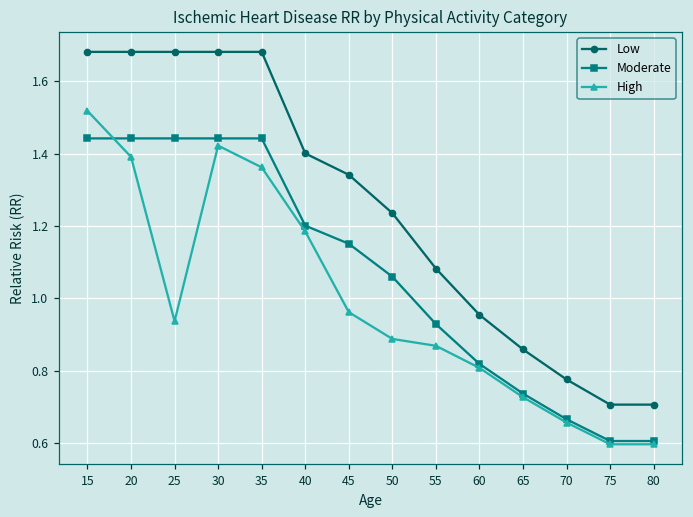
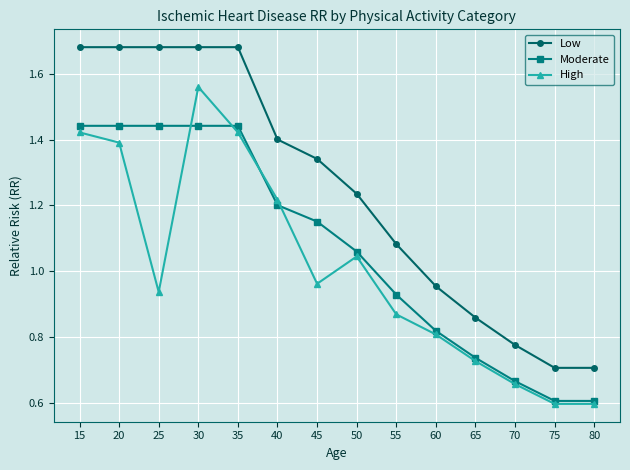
High, 15: 1.52 -> 1.42
High, 30: 1.42 -> 1.56
High, 35: 1.36 -> 1.42
High, 40: 1.19 -> 1.22
High, 50: 0.89 -> 1.05
